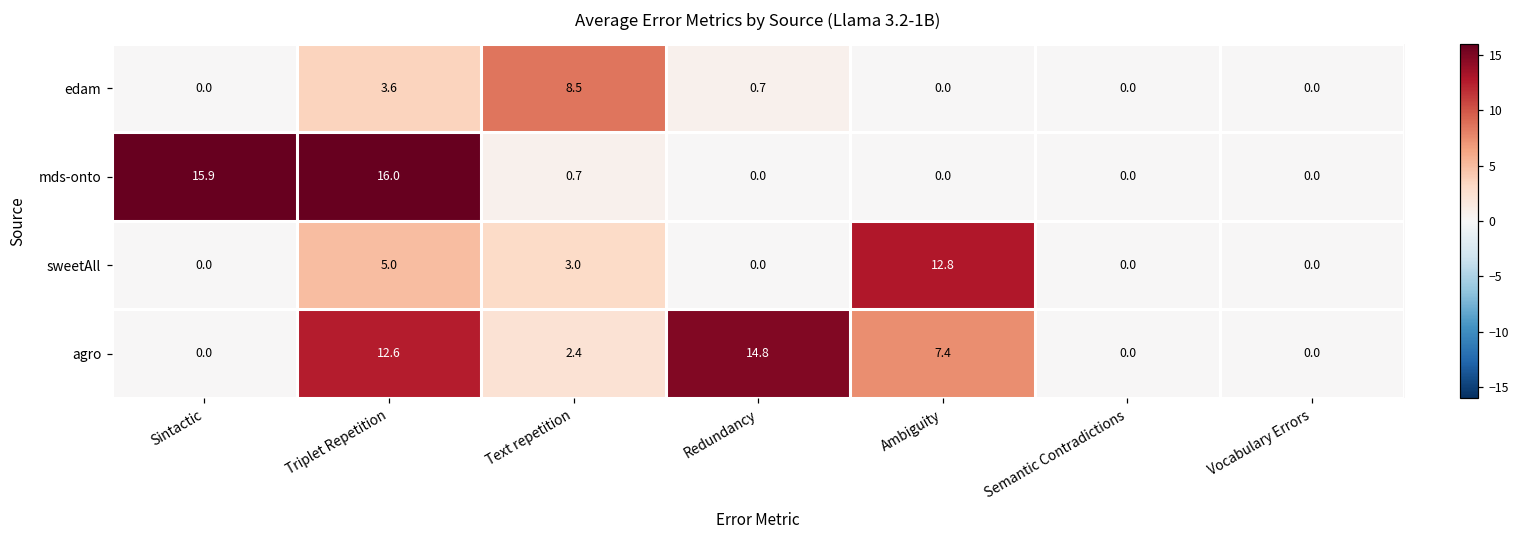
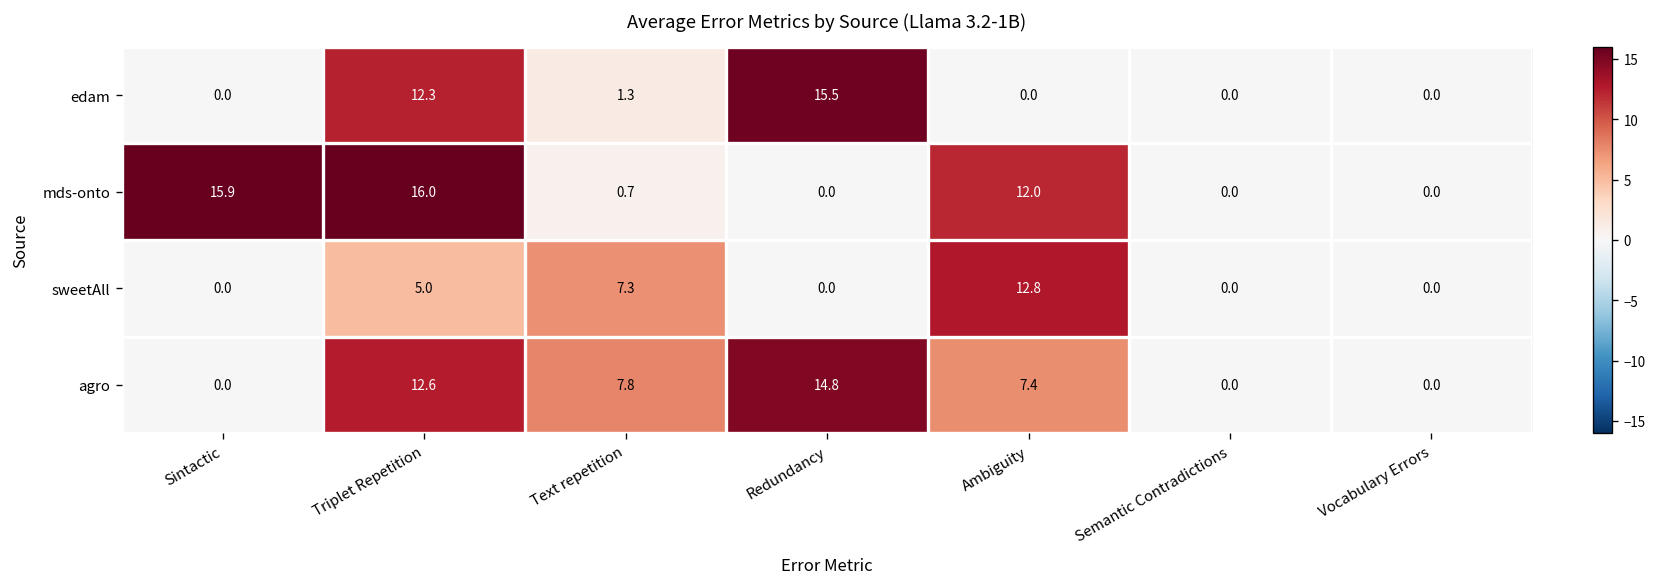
edam, Triplet Repetition: 3.6 -> 12.3
edam, Text repetition: 8.5 -> 1.3
edam, Redundancy: 0.7 -> 15.5
mds-onto, Ambiguity: 0.0 -> 12.0
sweetAll, Text repetition: 3.0 -> 7.3
agro, Text repetition: 2.4 -> 7.8
